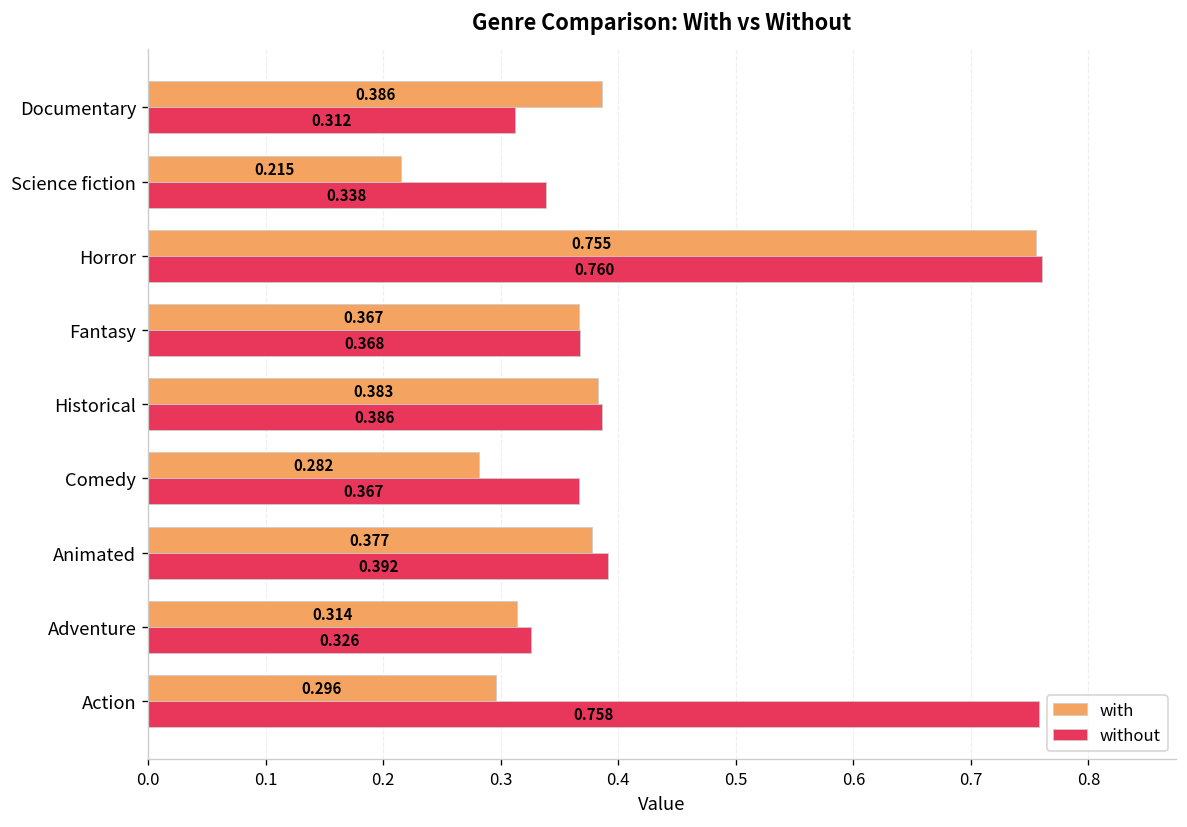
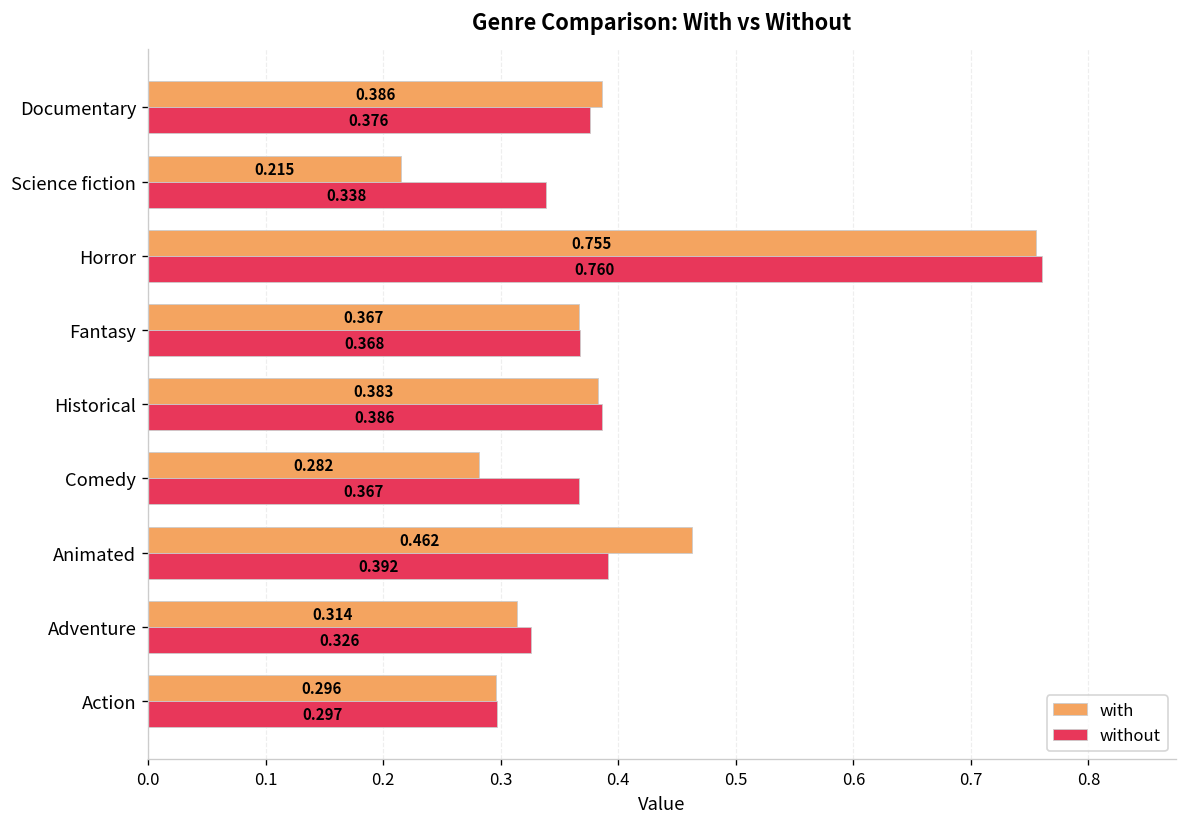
without, Documentary: 0.312 -> 0.376
with, Animated: 0.377 -> 0.462
without, Action: 0.758 -> 0.297
